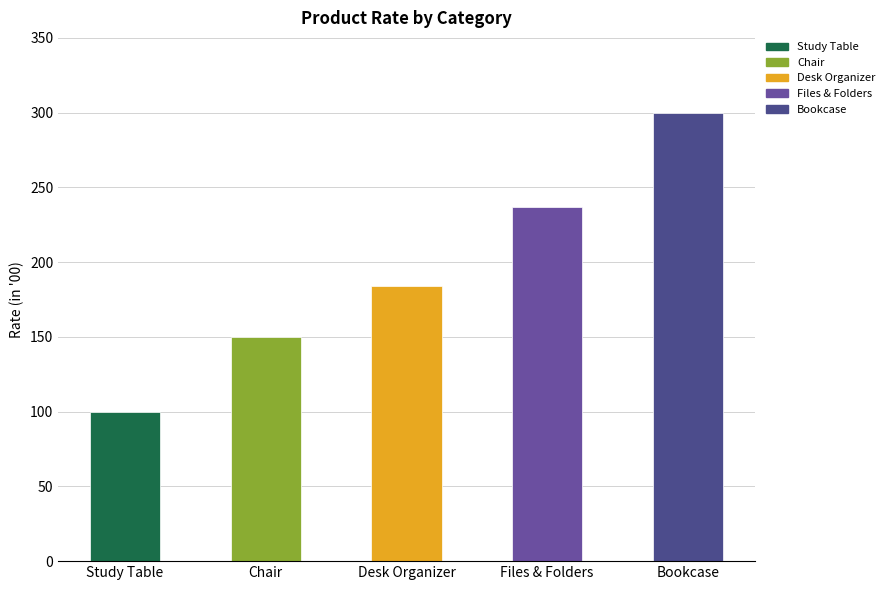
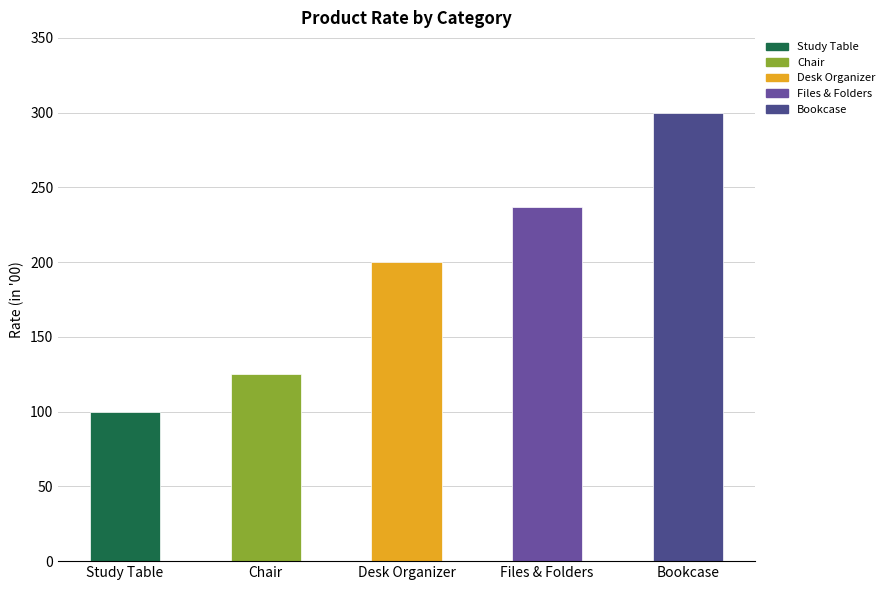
Chair: 150 -> 125
Desk Organizer: 184 -> 200
